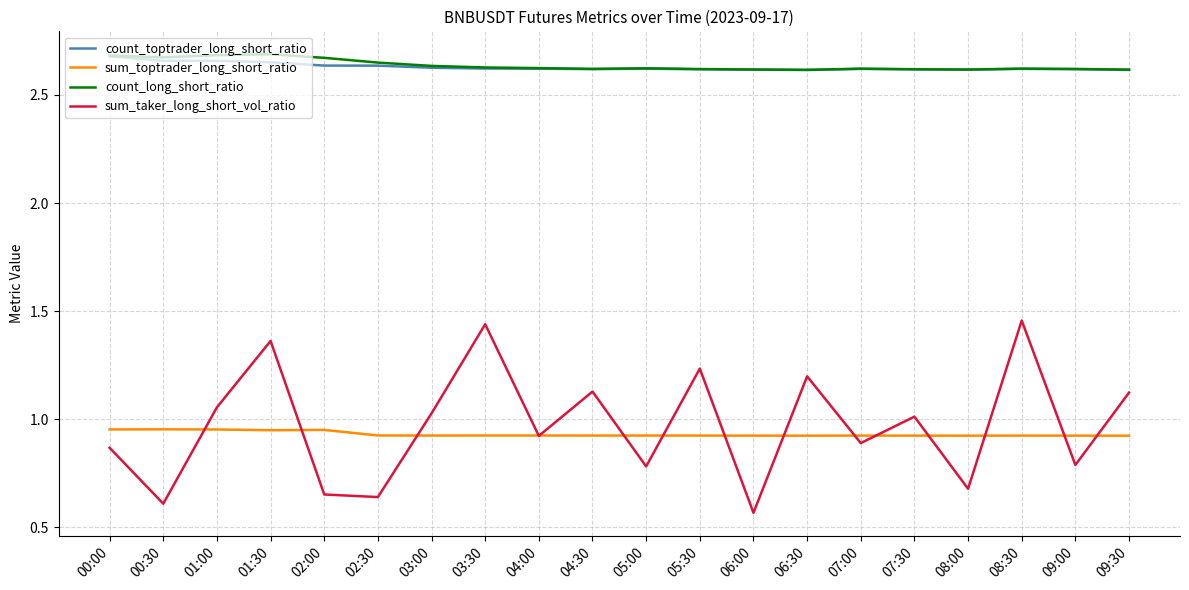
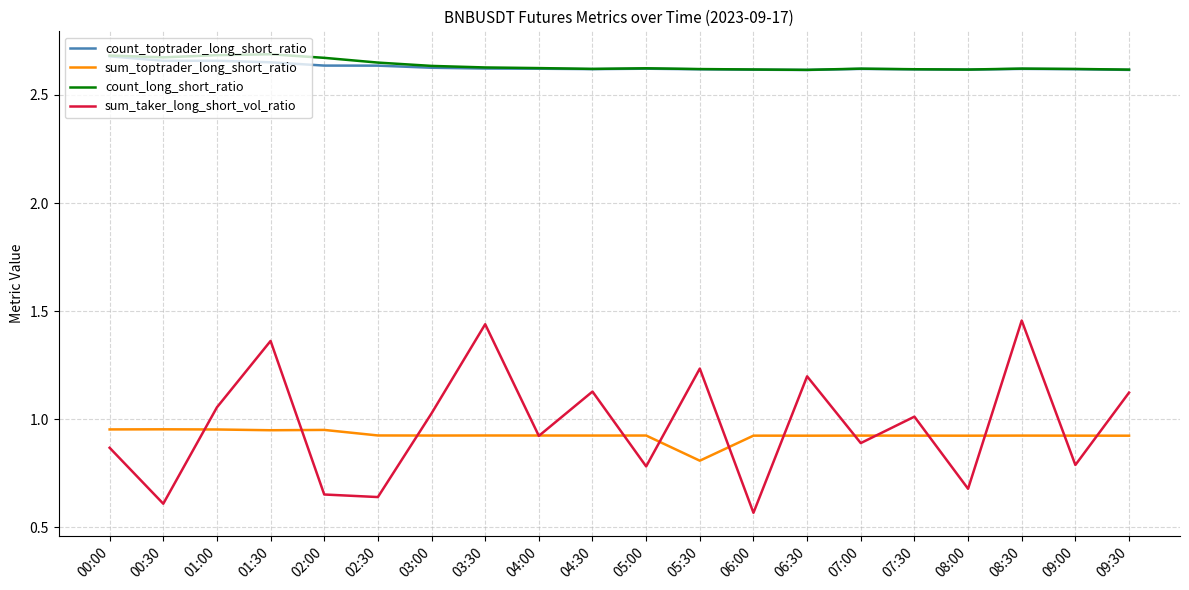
sum_toptrader_long_short_ratio, 05:30: 0.92 -> 0.81
